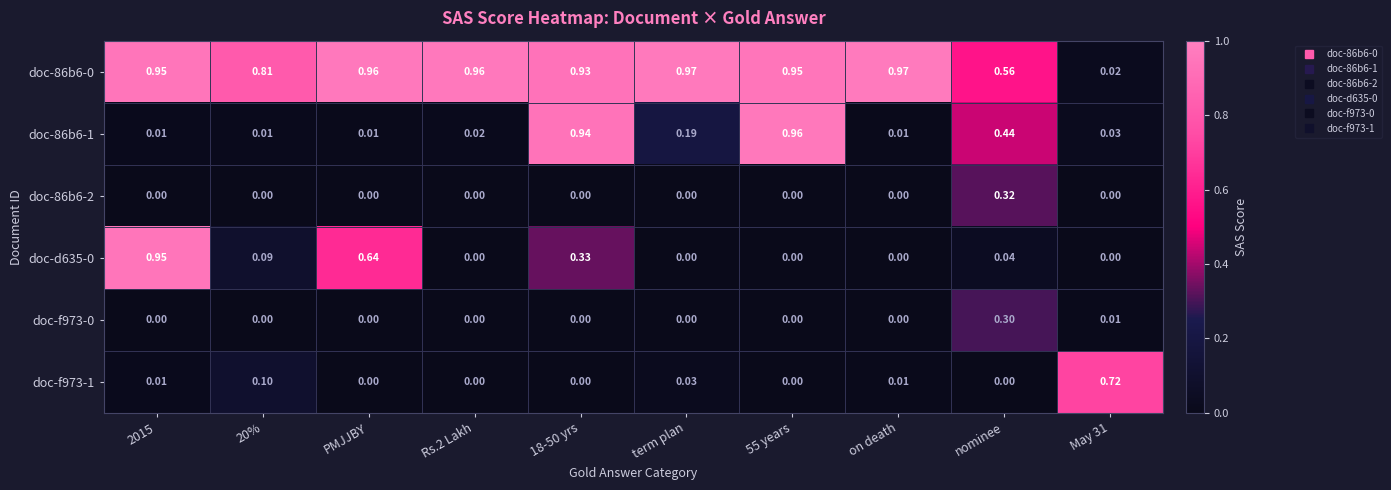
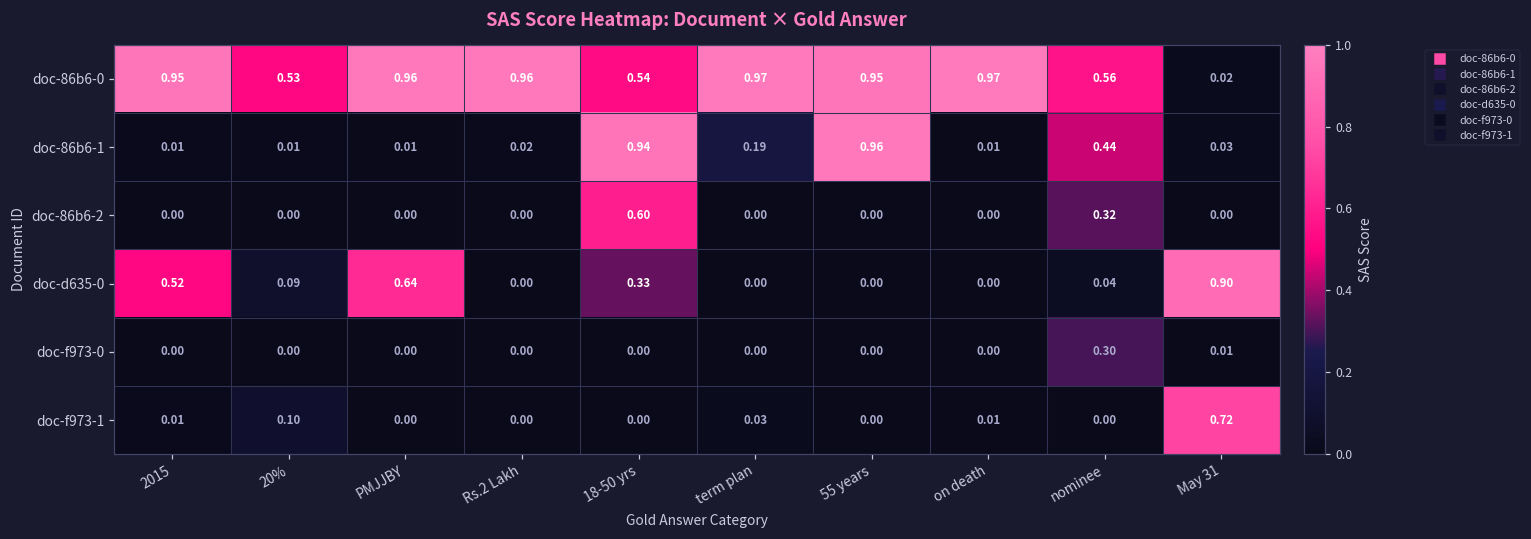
doc-86b6-0, 20%: 0.81 -> 0.53
doc-86b6-0, 18-50 yrs: 0.93 -> 0.54
doc-86b6-2, 18-50 yrs: 0.00 -> 0.60
doc-d635-0, 2015: 0.95 -> 0.52
doc-d635-0, May 31: 0.00 -> 0.90
